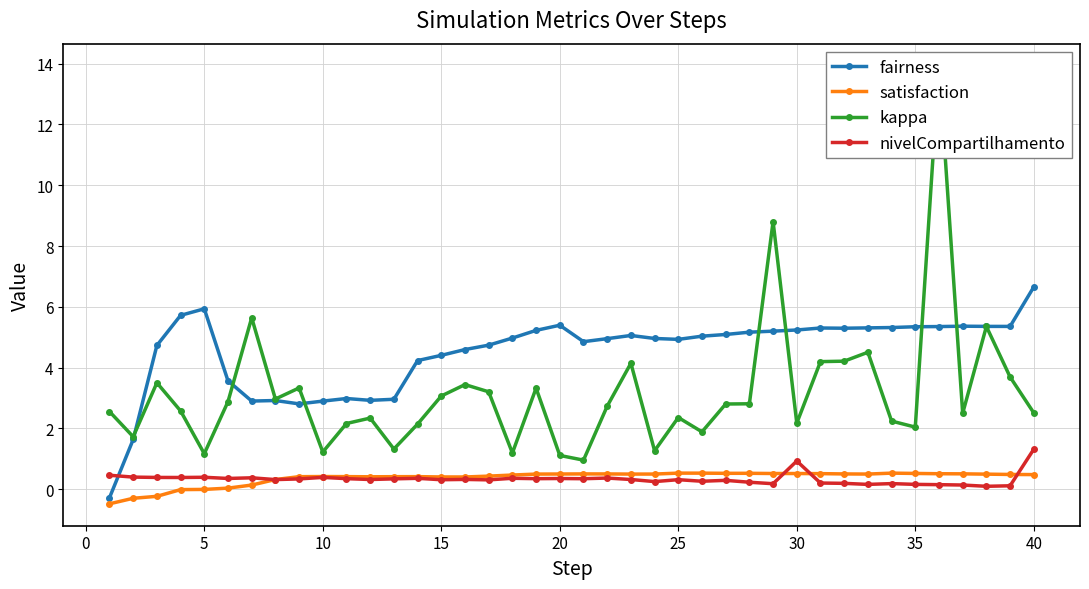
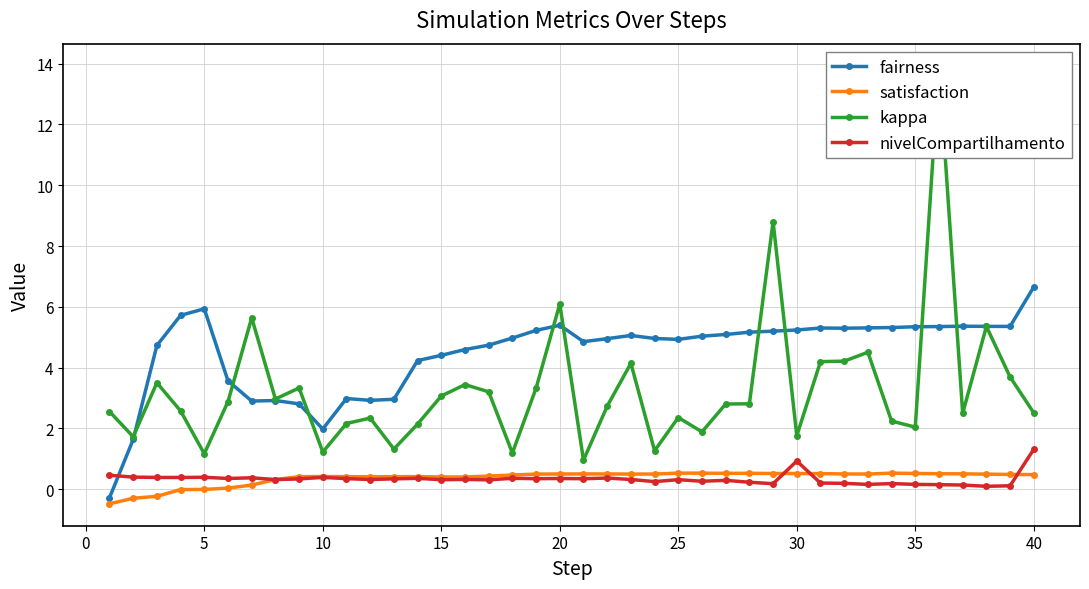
fairness, 10: 2.9 -> 2.0
kappa, 20: 1.1 -> 6.1
kappa, 30: 2.2 -> 1.8
